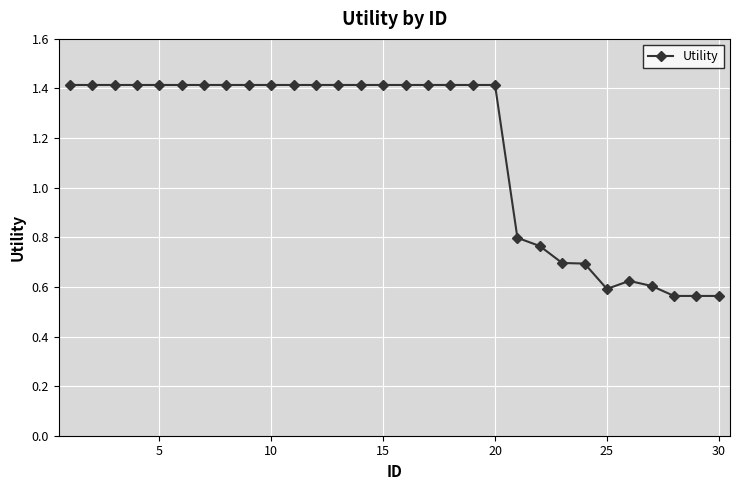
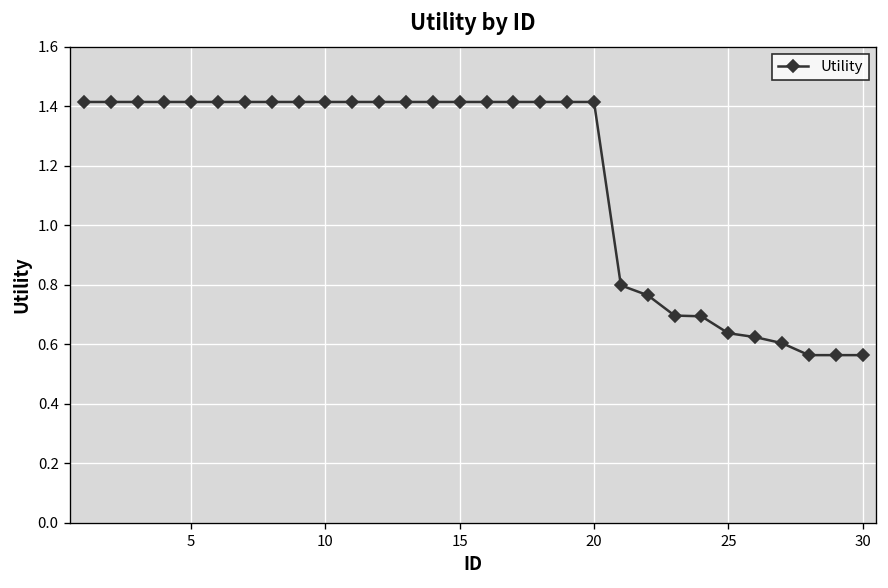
25: 0.59 -> 0.64
